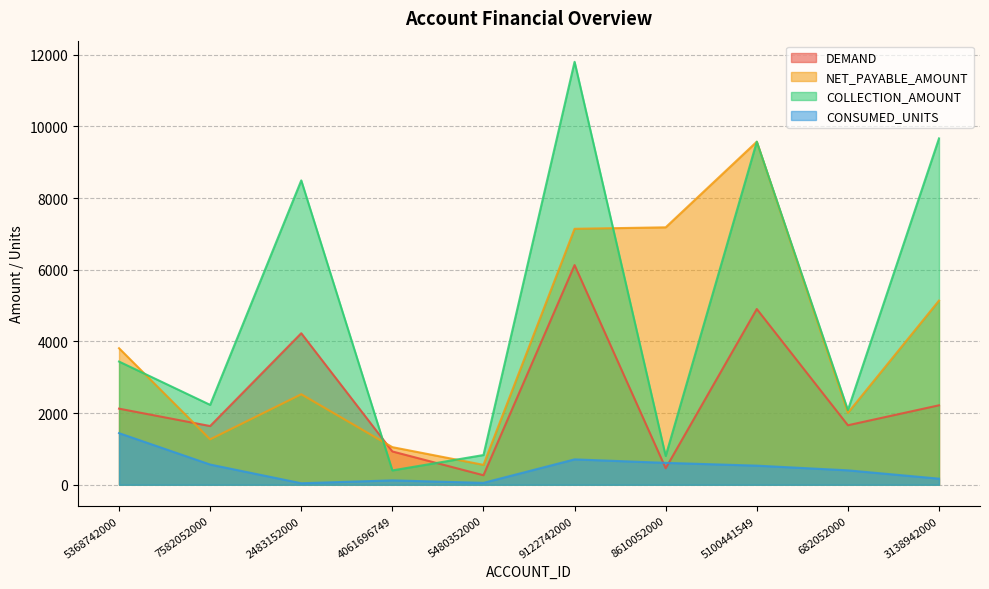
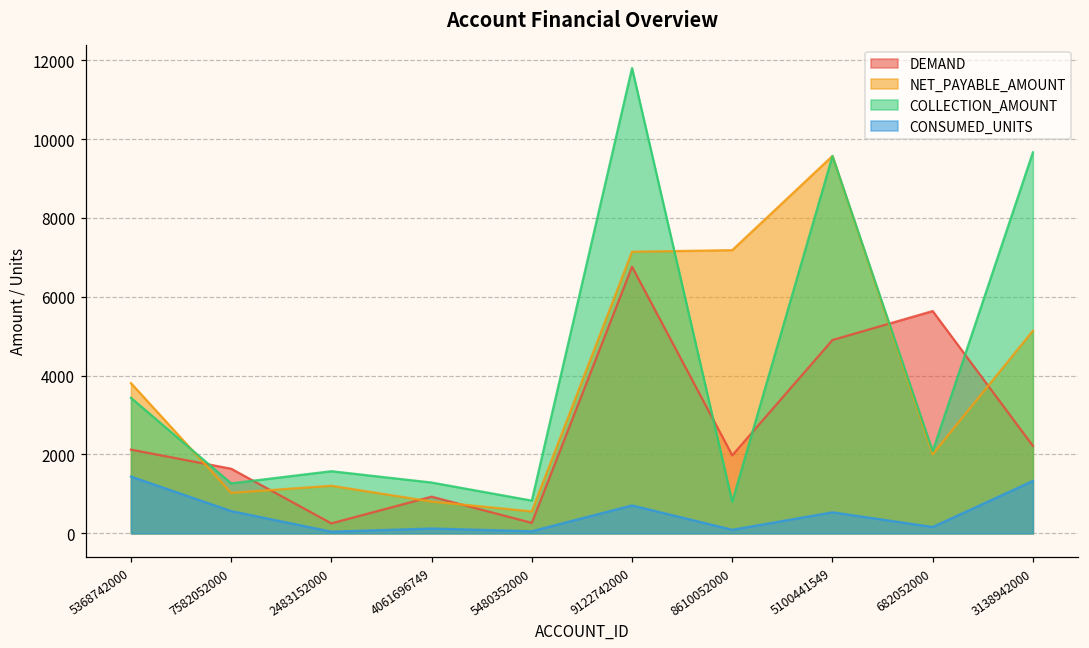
NET_PAYABLE_AMOUNT, 7582052000: 1300 -> 1000
COLLECTION_AMOUNT, 7582052000: 2200 -> 1300
DEMAND, 2483152000: 4200 -> 300
NET_PAYABLE_AMOUNT, 2483152000: 2500 -> 1200
COLLECTION_AMOUNT, 2483152000: 8500 -> 1600
NET_PAYABLE_AMOUNT, 4061696749: 1000 -> 800
COLLECTION_AMOUNT, 4061696749: 400 -> 1300
DEMAND, 9122742000: 6100 -> 6800
DEMAND, 8610052000: 500 -> 2000
CONSUMED_UNITS, 8610052000: 600 -> 100
DEMAND, 682052000: 1700 -> 5600
CONSUMED_UNITS, 682052000: 400 -> 200
CONSUMED_UNITS, 3138942000: 200 -> 1300
